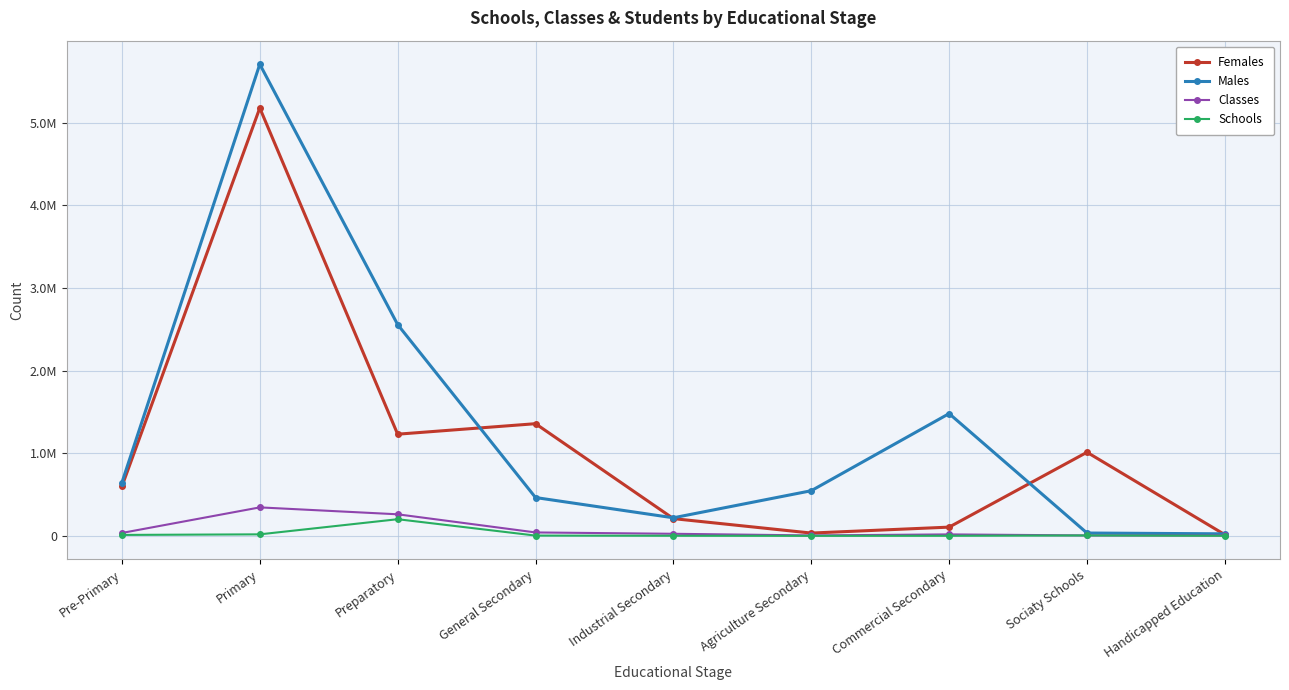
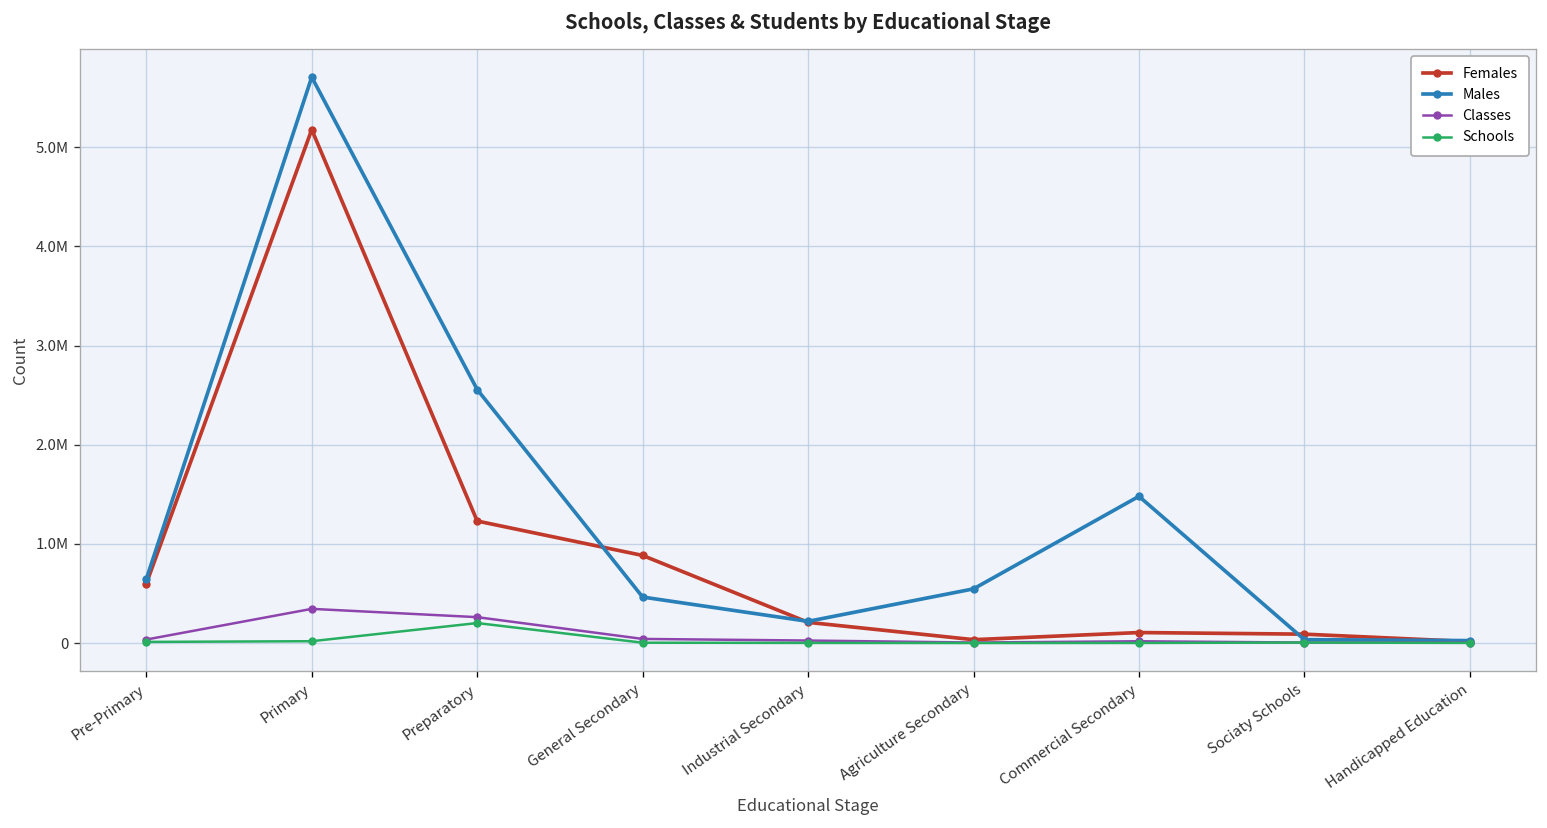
Females, General Secondary: 1400000 -> 900000
Females, Sociaty Schools: 1000000 -> 100000
